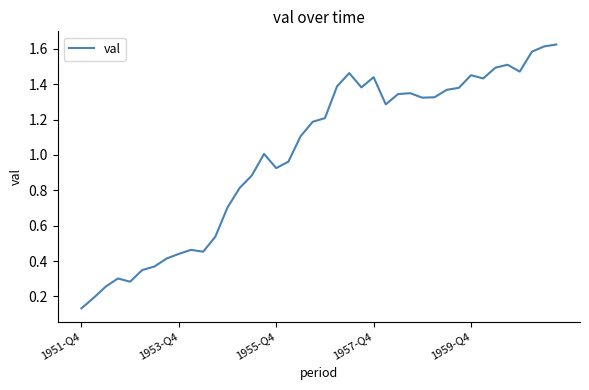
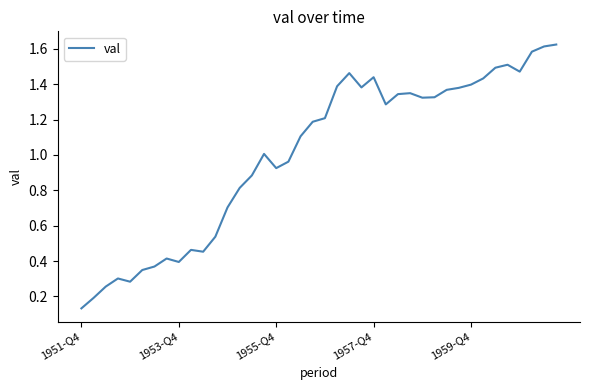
1953-Q4: 0.44 -> 0.39
1959-Q4: 1.45 -> 1.40
